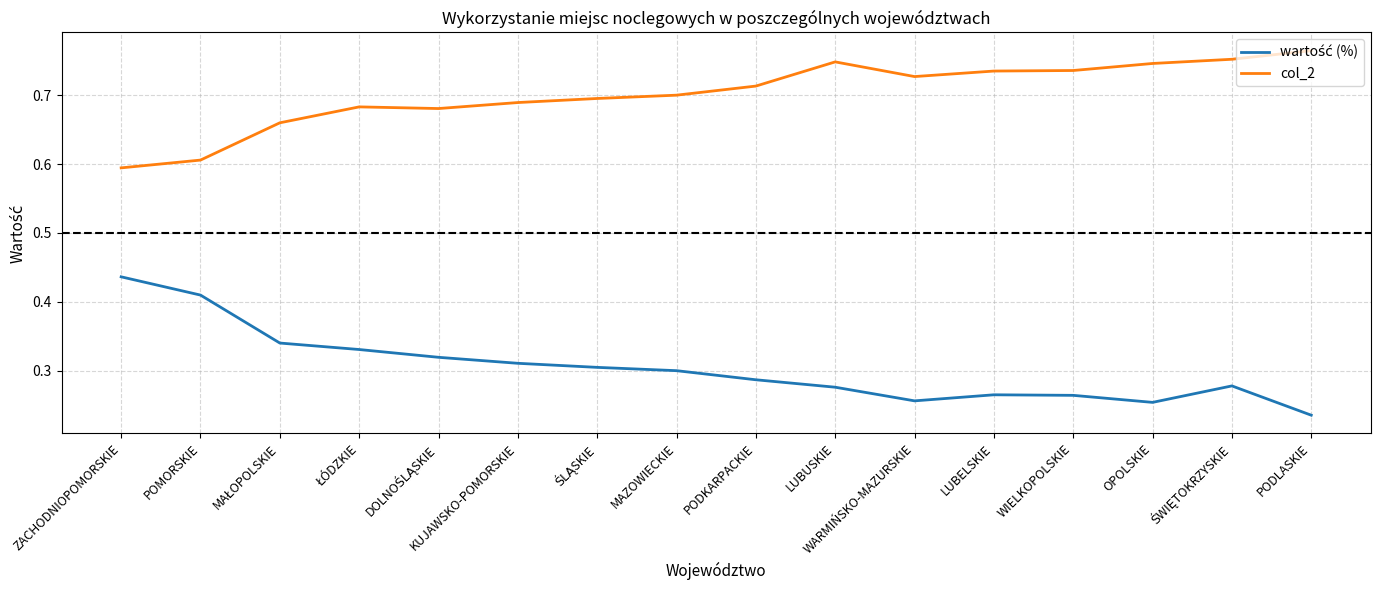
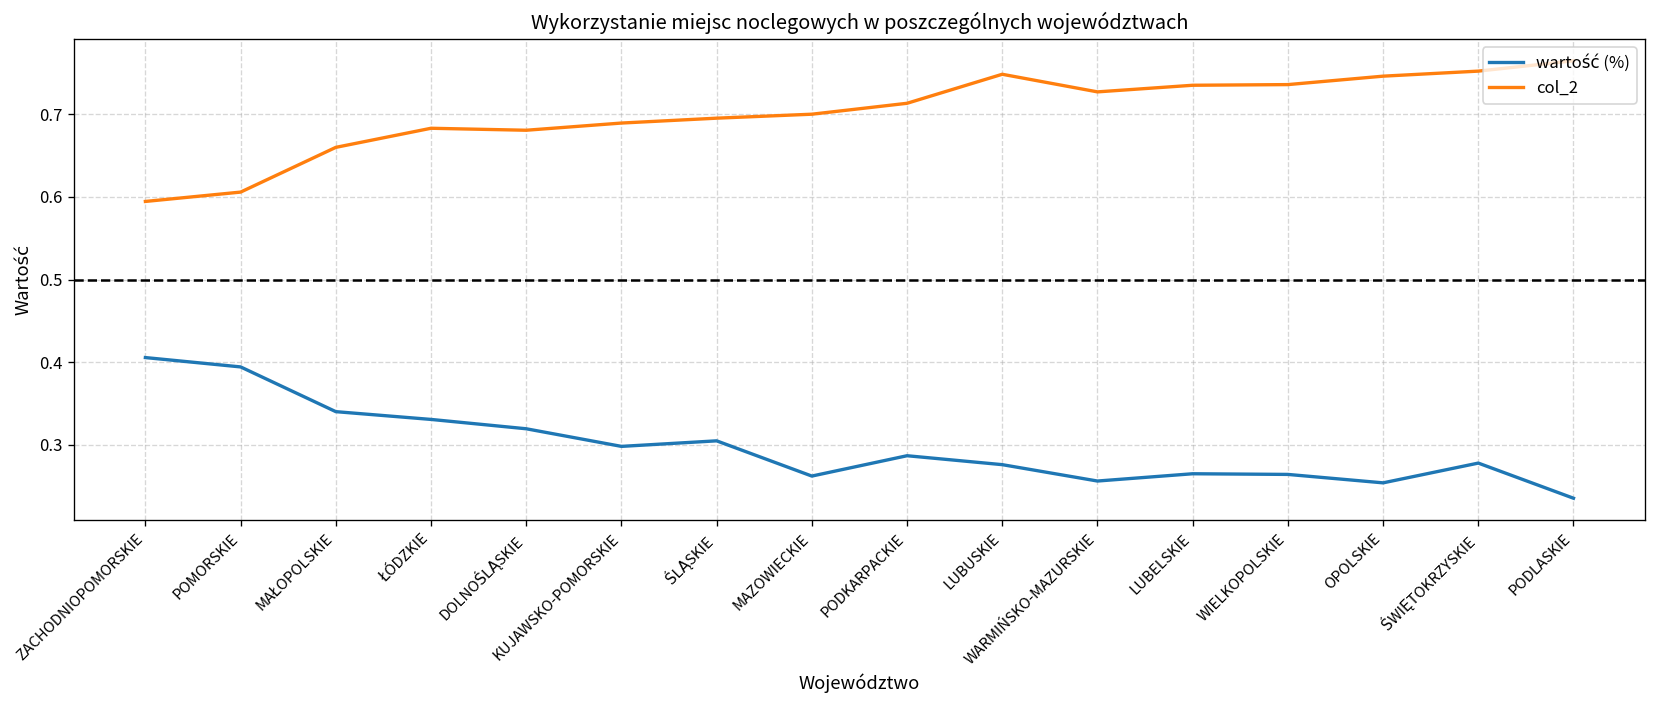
wartość (%), ZACHODNIOPOMORSKIE: 0.44 -> 0.41
wartość (%), POMORSKIE: 0.41 -> 0.39
wartość (%), KUJAWSKO-POMORSKIE: 0.31 -> 0.30
wartość (%), MAZOWIECKIE: 0.30 -> 0.26
